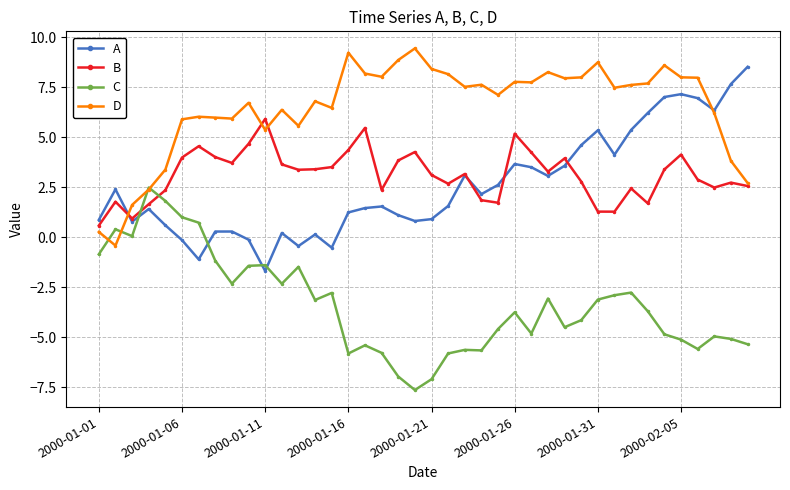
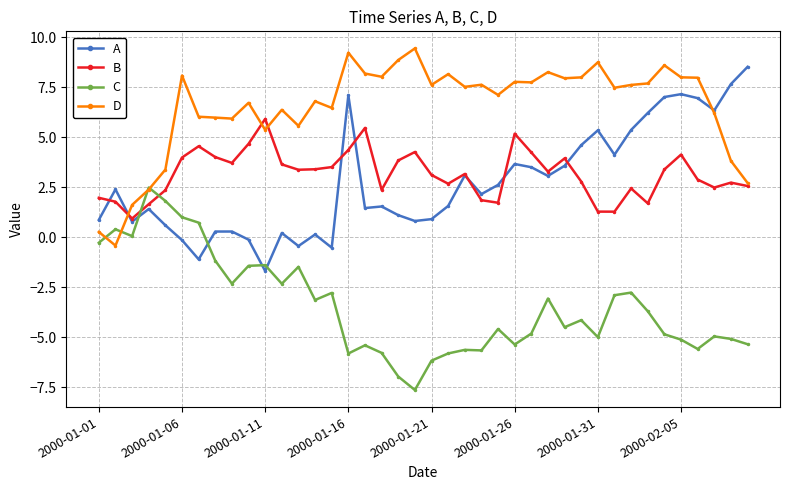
B, 2000-01-01: 0.6 -> 2.0
C, 2000-01-01: -0.8 -> -0.3
D, 2000-01-06: 5.9 -> 8.1
A, 2000-01-16: 1.2 -> 7.1
C, 2000-01-21: -7.1 -> -6.2
D, 2000-01-21: 8.4 -> 7.6
C, 2000-01-26: -3.7 -> -5.4
C, 2000-01-31: -3.1 -> -5.0
